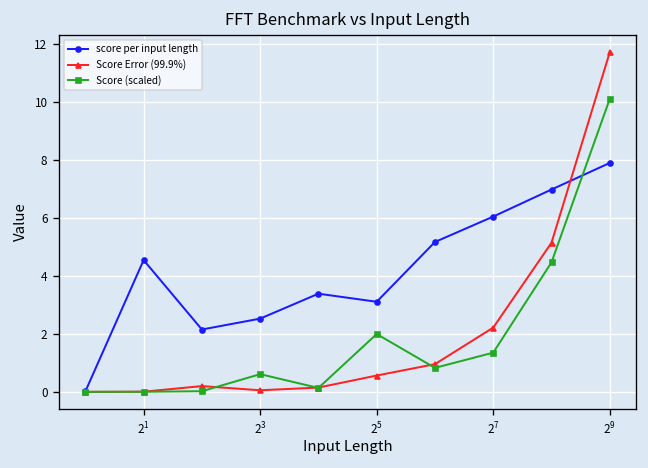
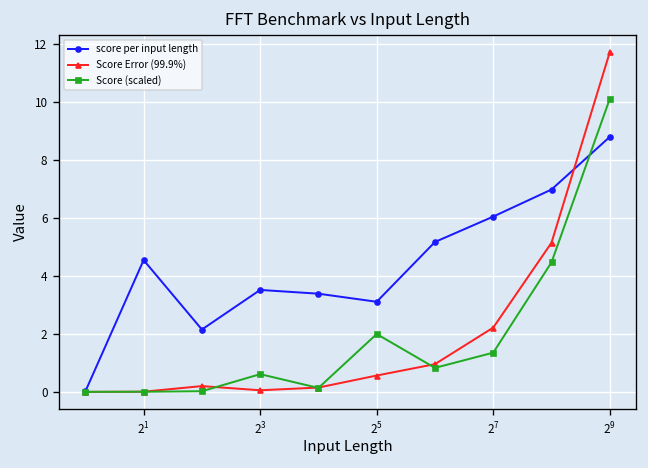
score per input length, 2^3: 2.5 -> 3.5
score per input length, 2^9: 7.9 -> 8.8
